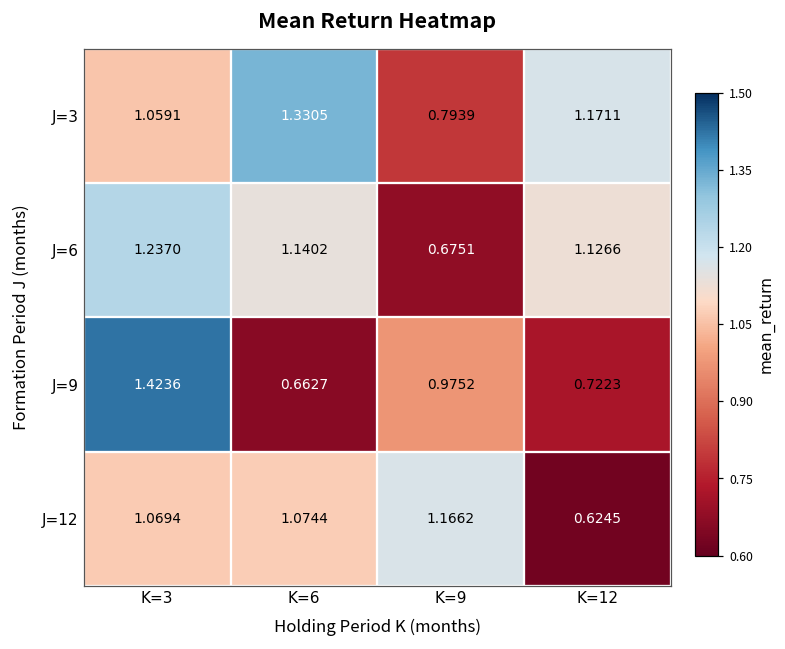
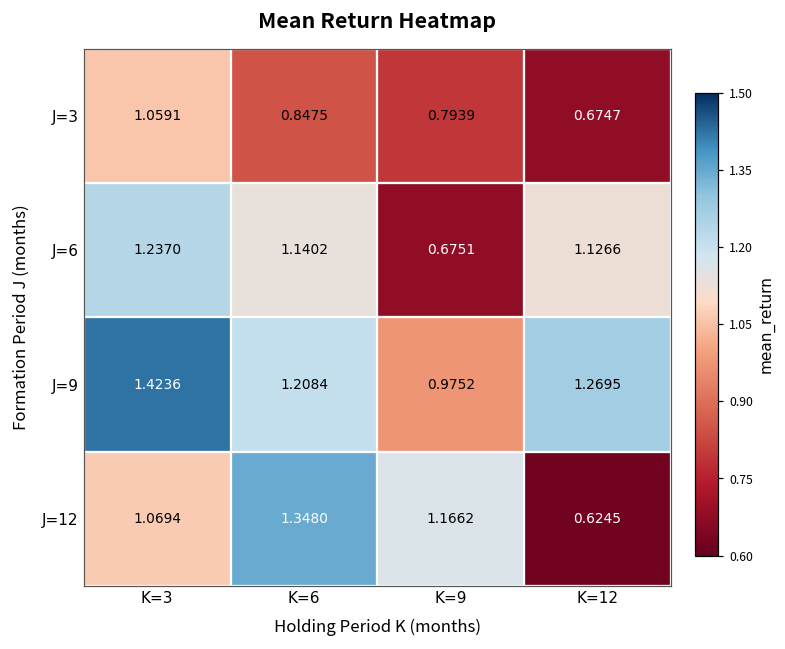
J=3, K=6: 1.3305 -> 0.8475
J=3, K=12: 1.1711 -> 0.6747
J=9, K=6: 0.6627 -> 1.2084
J=9, K=12: 0.7223 -> 1.2695
J=12, K=6: 1.0744 -> 1.3480
